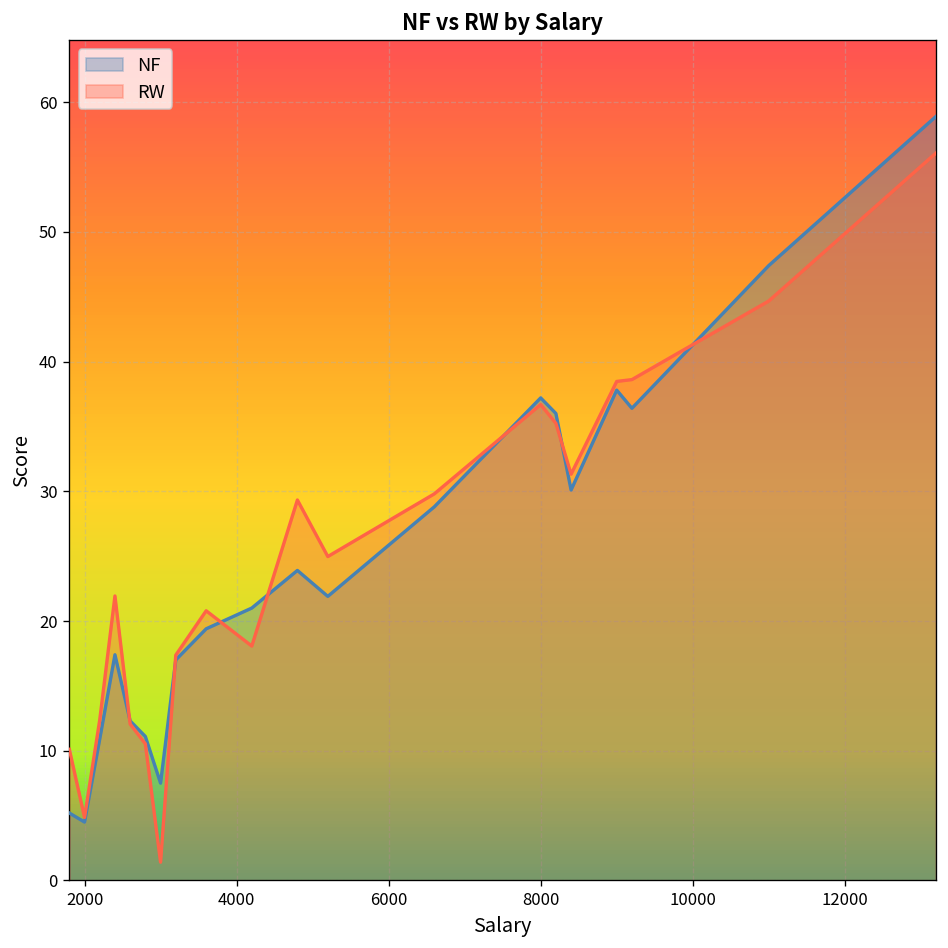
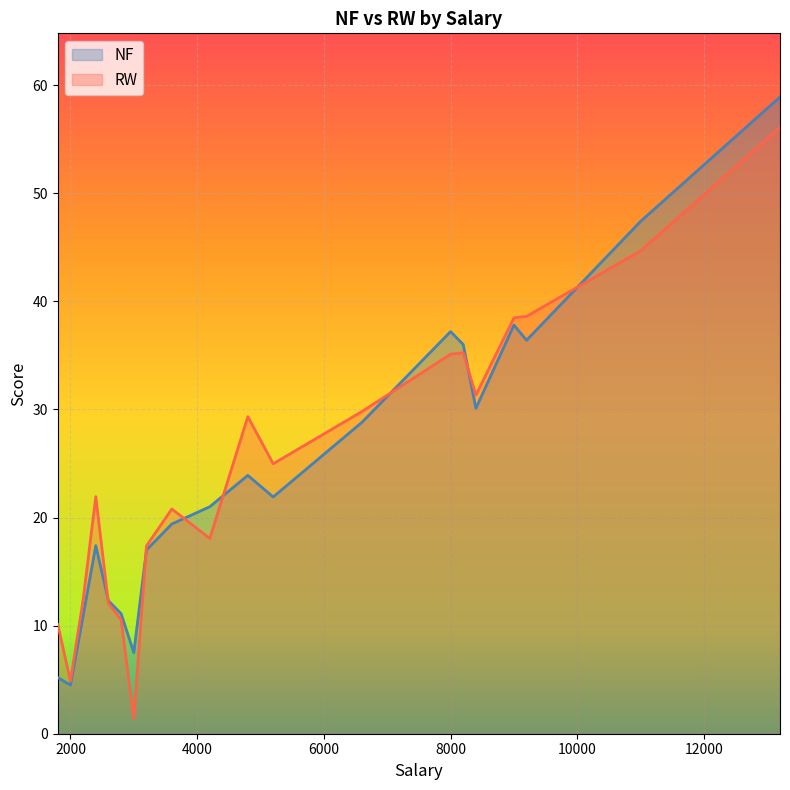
RW, 8000: 36.7 -> 35.1
